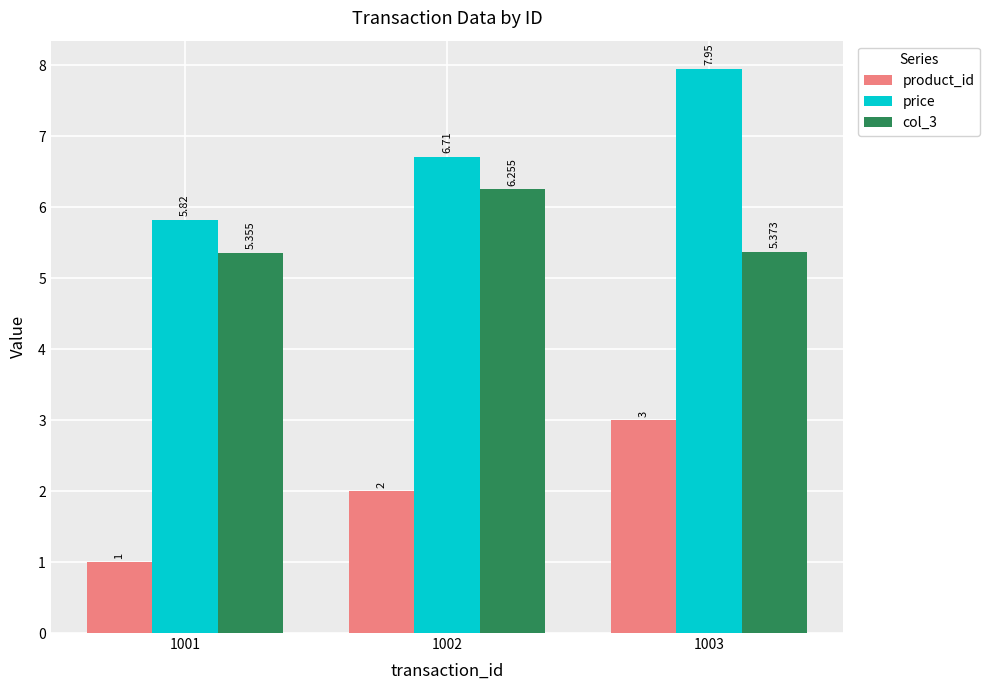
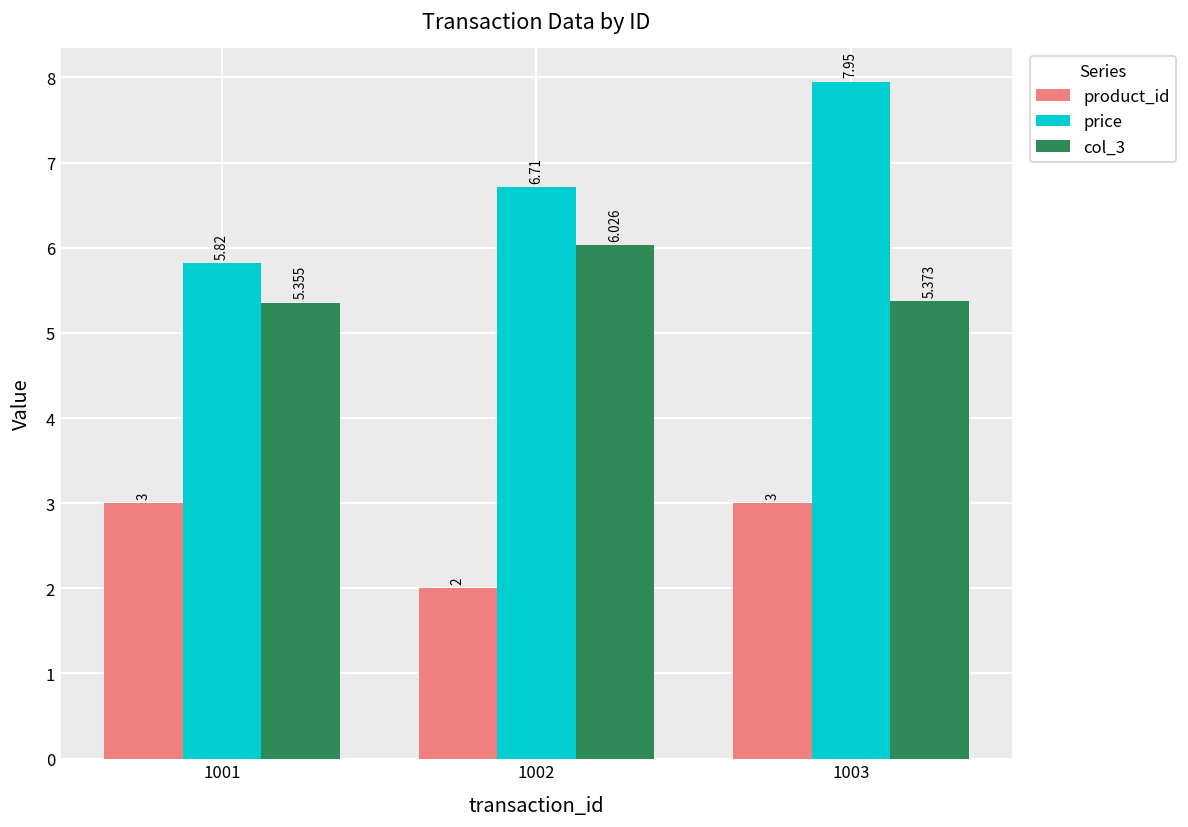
product_id, 1001: 1 -> 3
col_3, 1002: 6.255 -> 6.026
